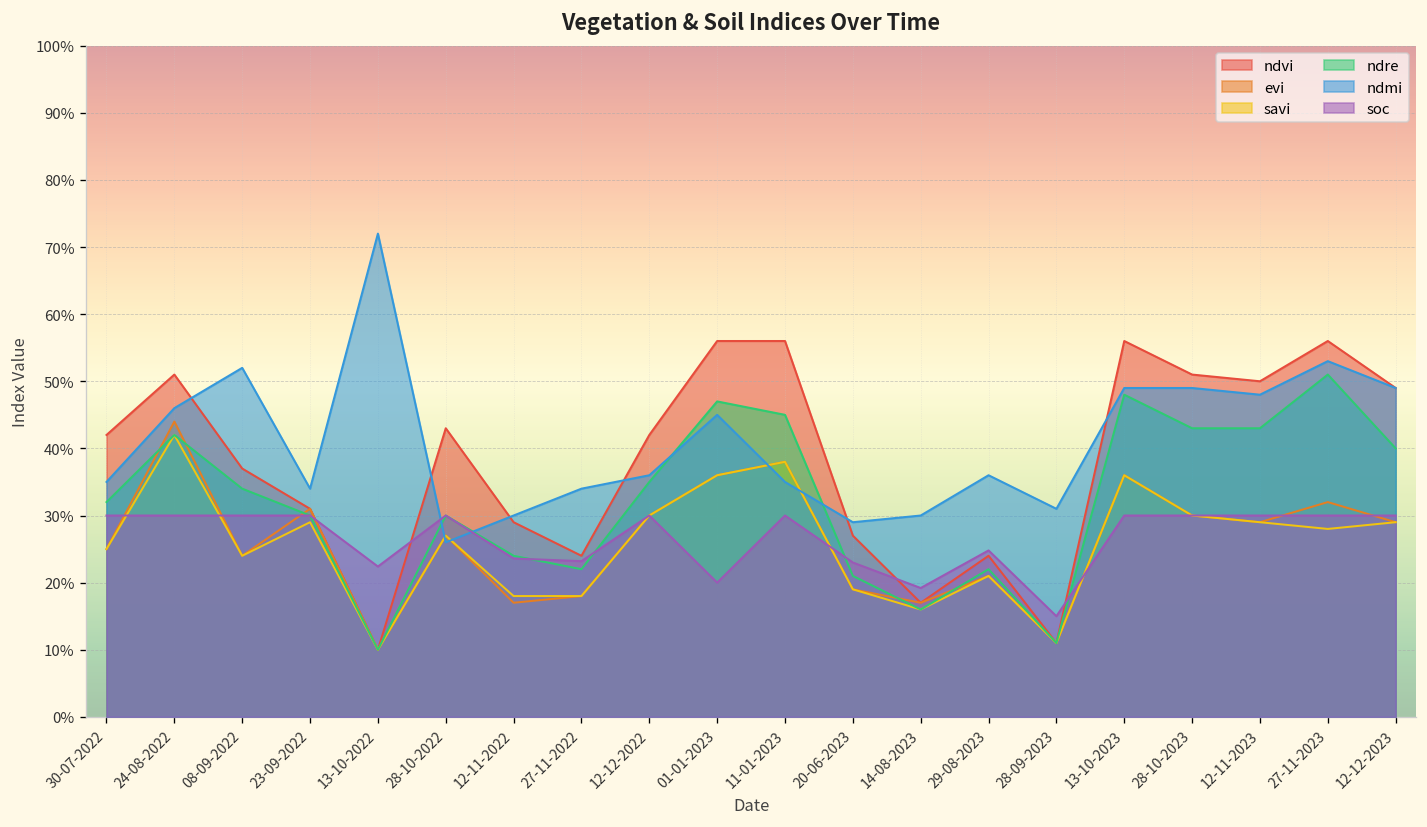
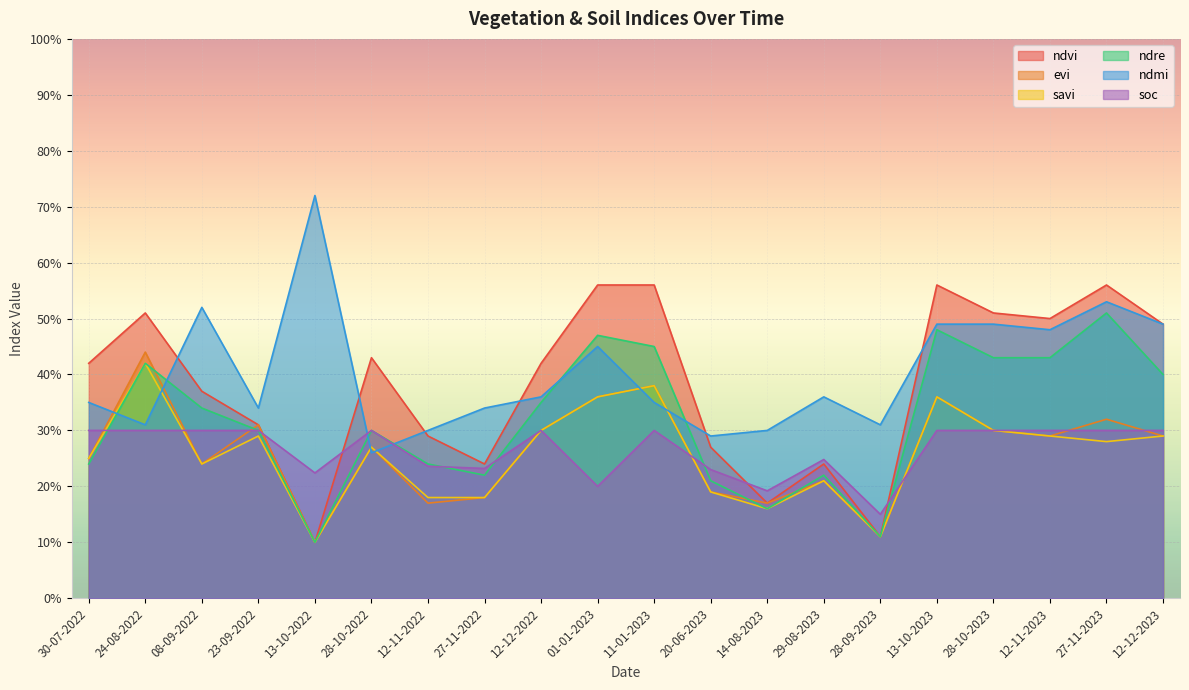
ndre, 30-07-2022: 32% -> 24%
ndmi, 24-08-2022: 46% -> 31%
